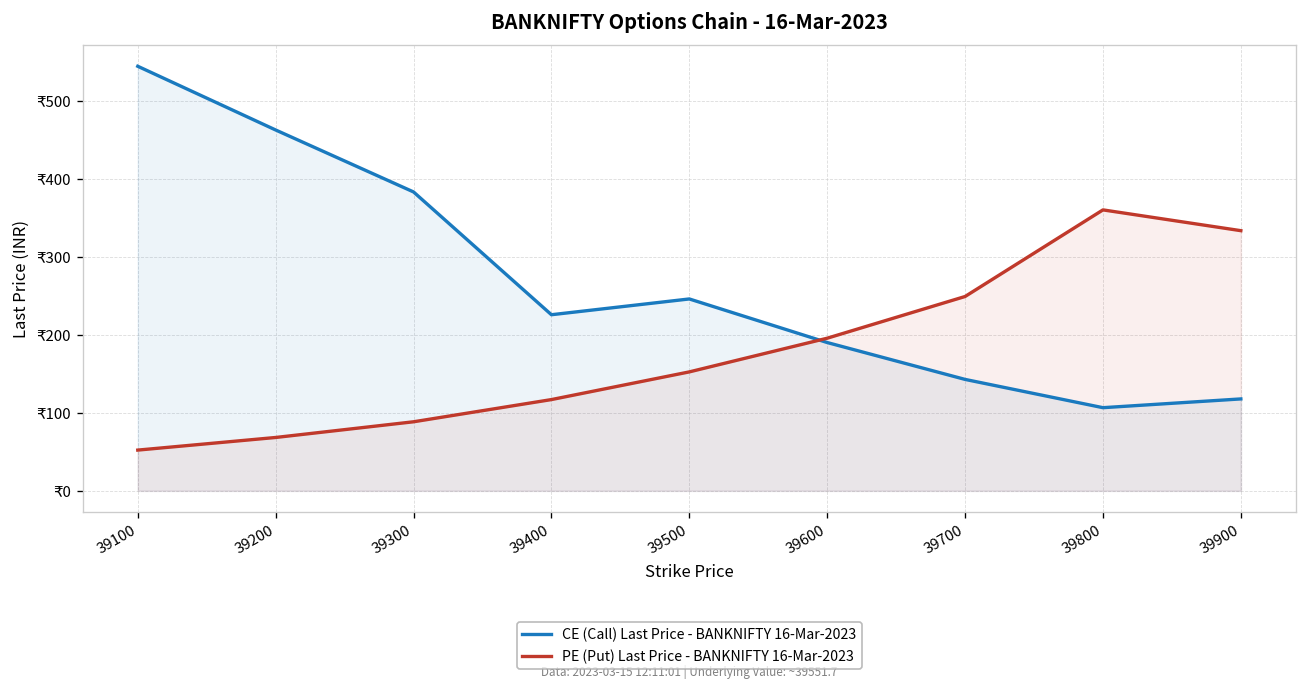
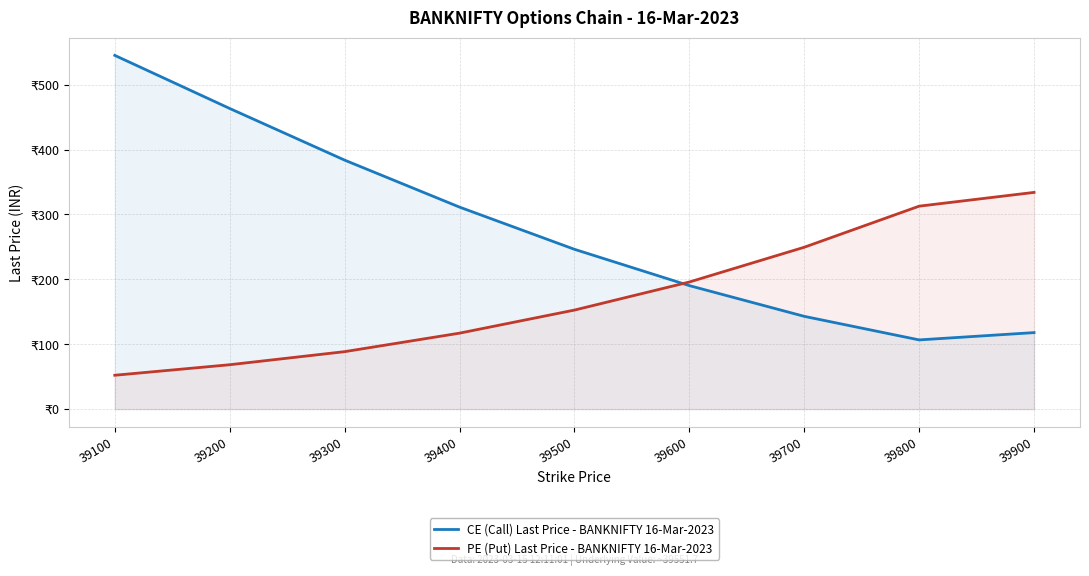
CE (Call) Last Price - BANKNIFTY 16-Mar-2023, 39400: ₹230 -> ₹310
PE (Put) Last Price - BANKNIFTY 16-Mar-2023, 39800: ₹360 -> ₹310
